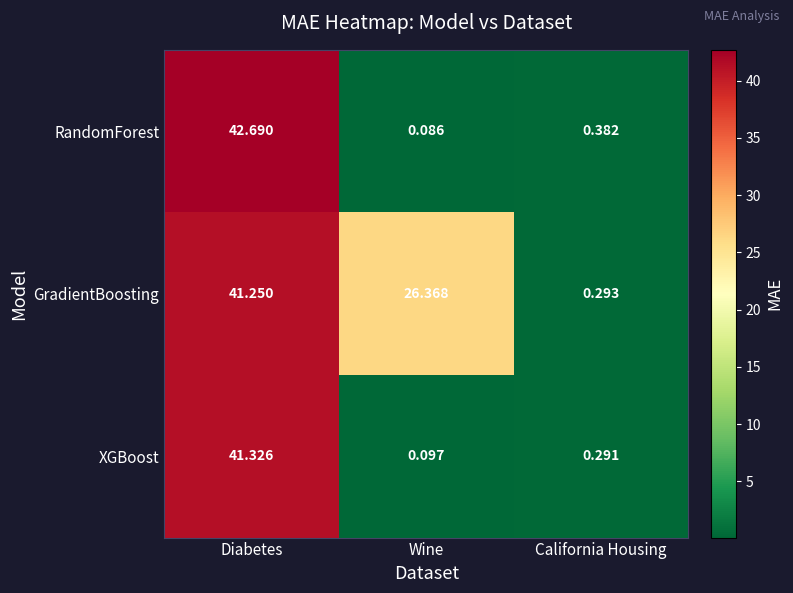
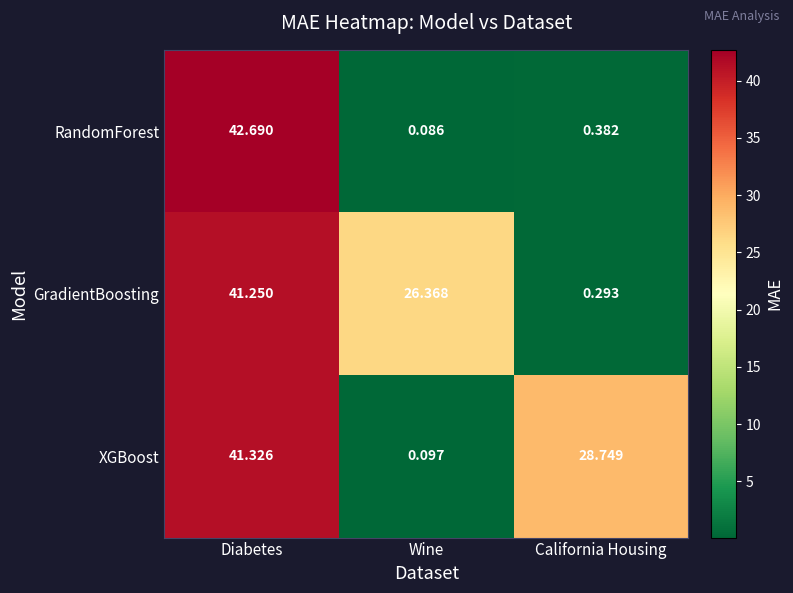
XGBoost, California Housing: 0.291 -> 28.749
